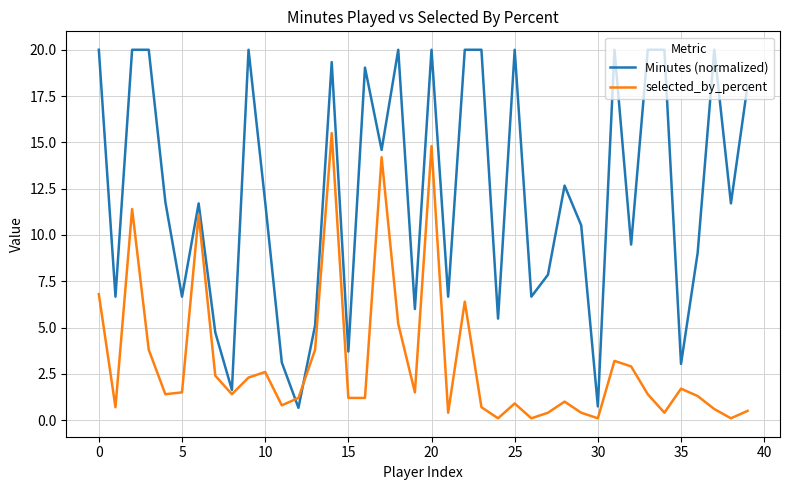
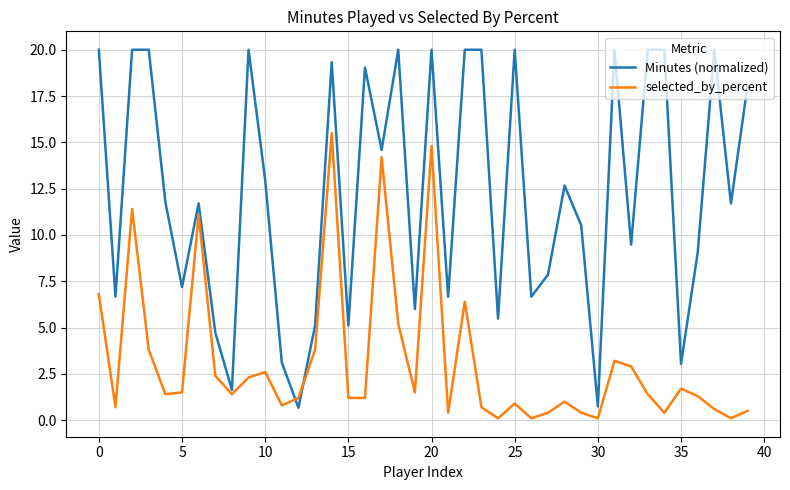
Minutes (normalized), 5: 6.7 -> 7.2
Minutes (normalized), 10: 11.8 -> 13.0
Minutes (normalized), 15: 3.7 -> 5.1
